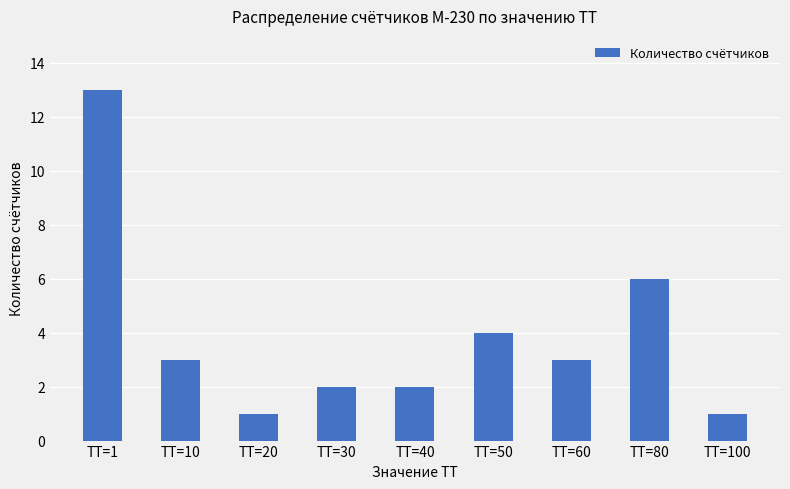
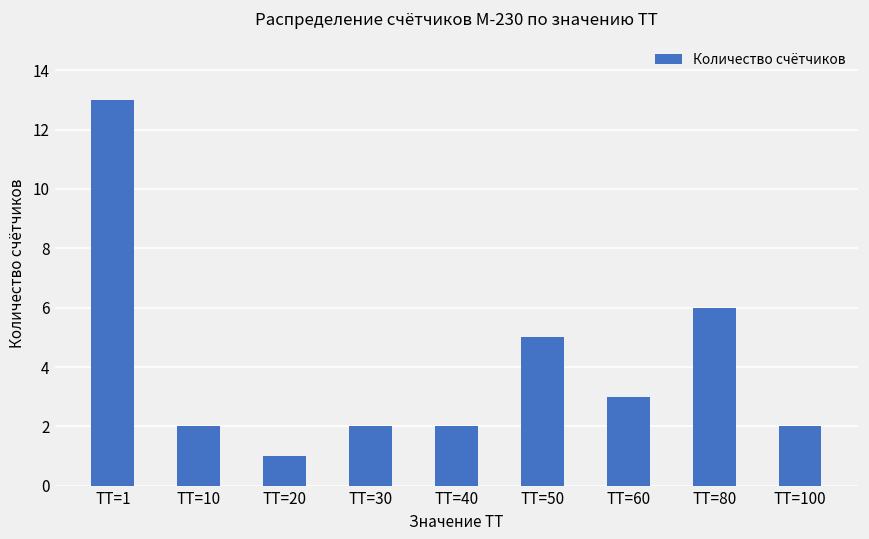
ТТ=10: 3 -> 2
ТТ=50: 4 -> 5
ТТ=100: 1 -> 2
